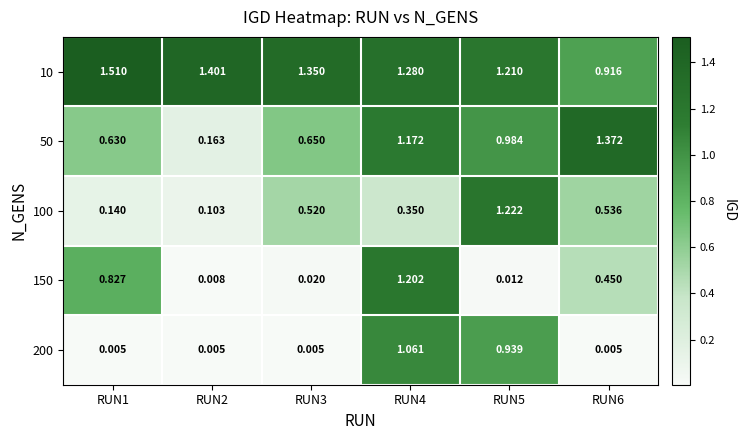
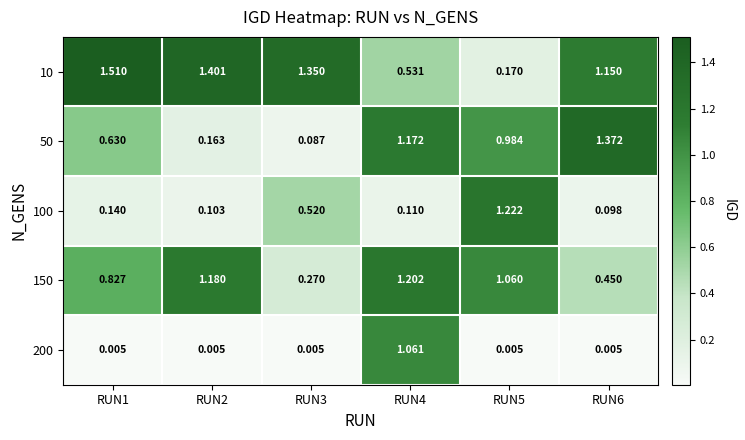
10, RUN4: 1.280 -> 0.531
10, RUN5: 1.210 -> 0.170
10, RUN6: 0.916 -> 1.150
50, RUN3: 0.650 -> 0.087
100, RUN4: 0.350 -> 0.110
100, RUN6: 0.536 -> 0.098
150, RUN2: 0.008 -> 1.180
150, RUN3: 0.020 -> 0.270
150, RUN5: 0.012 -> 1.060
200, RUN5: 0.939 -> 0.005
